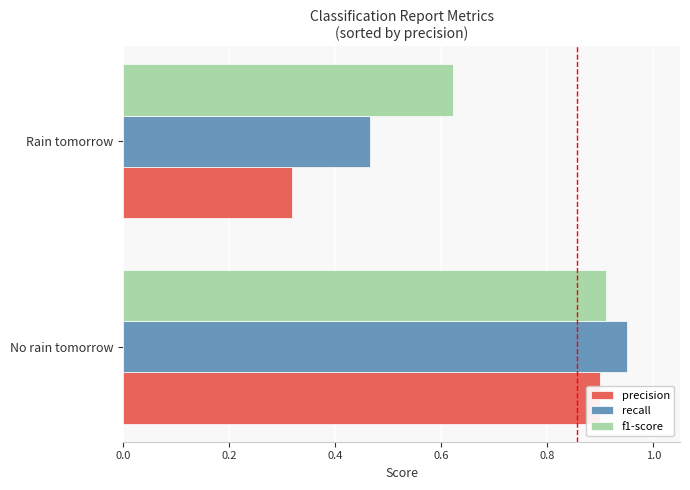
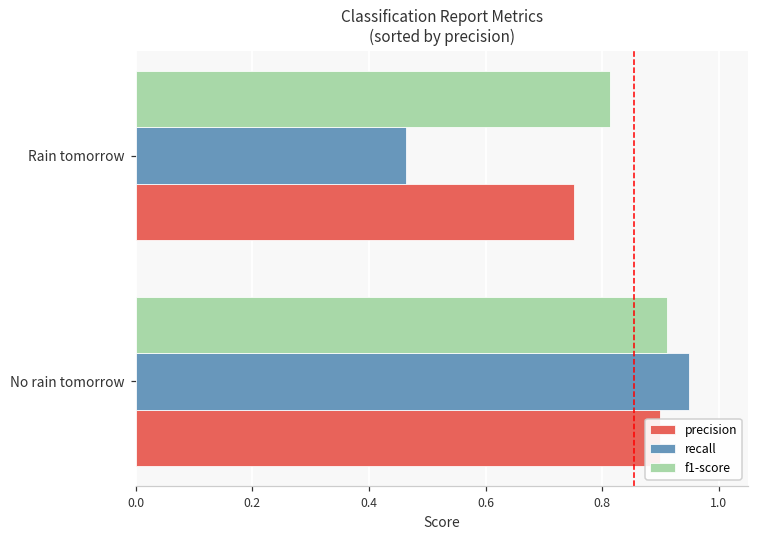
f1-score, Rain tomorrow: 0.62 -> 0.81
precision, Rain tomorrow: 0.32 -> 0.75
